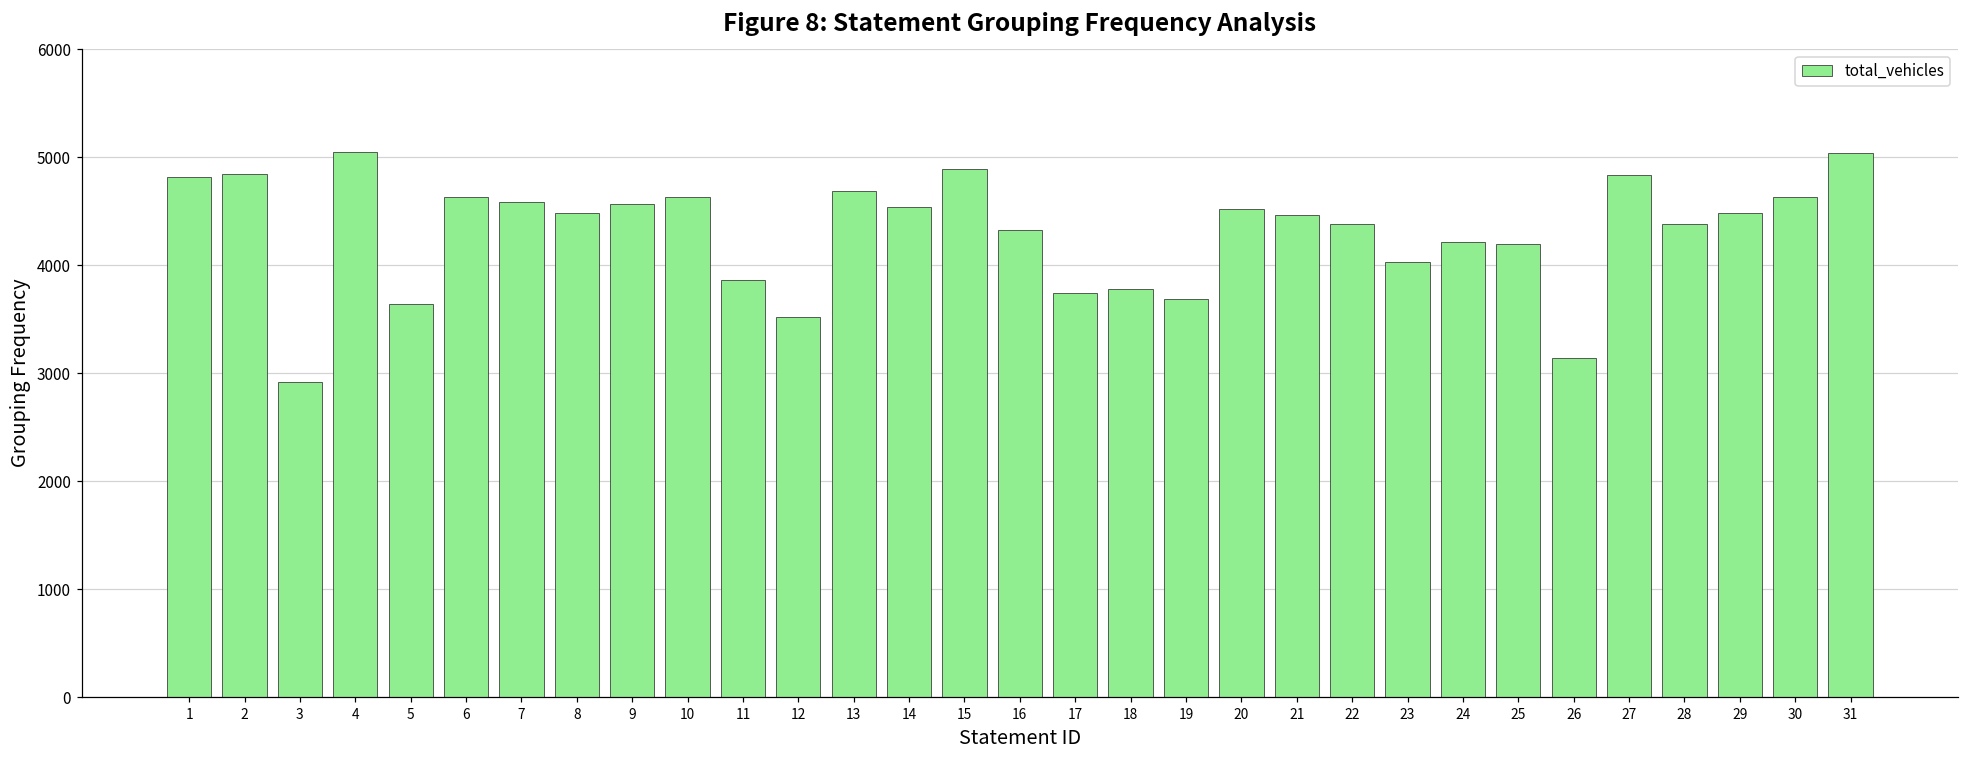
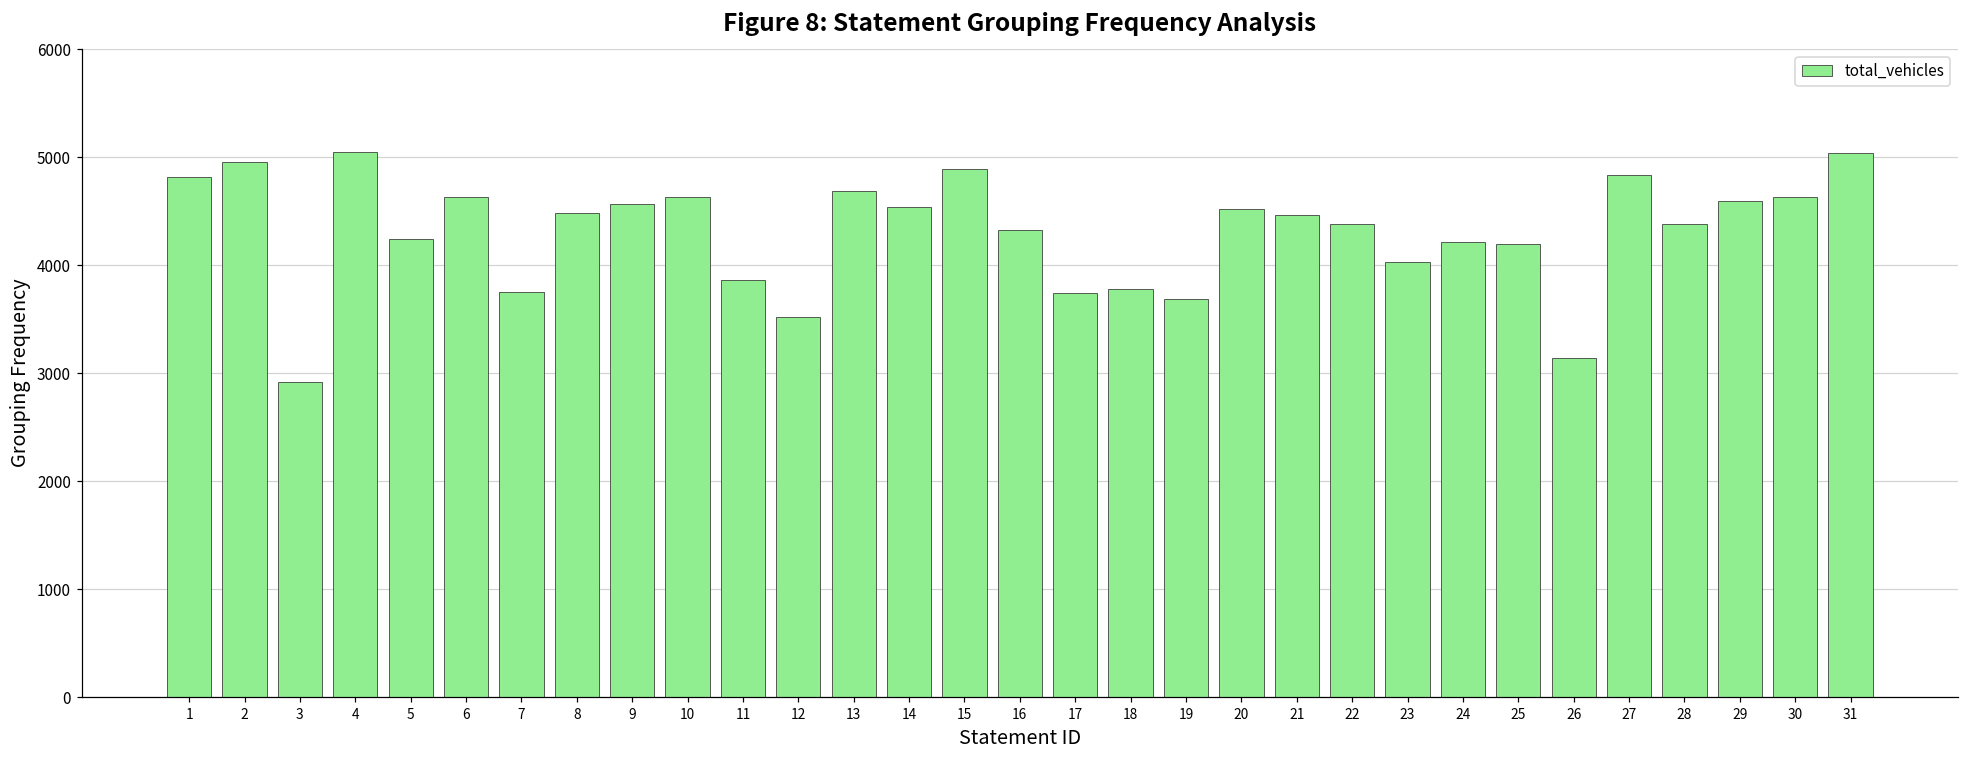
2: 4800 -> 5000
5: 3600 -> 4200
7: 4600 -> 3800
29: 4500 -> 4600
